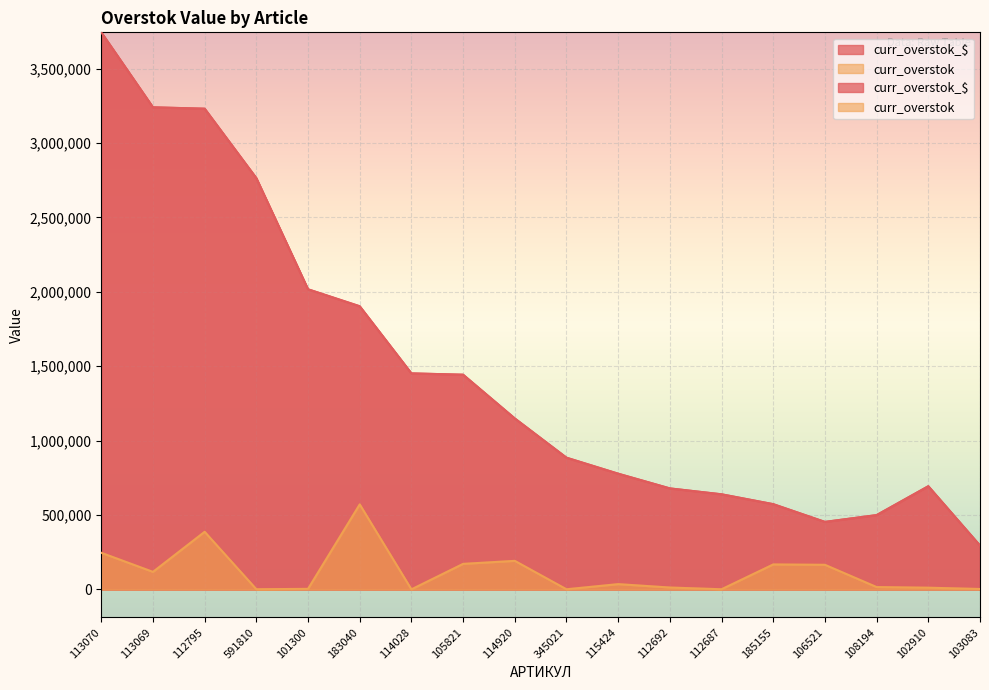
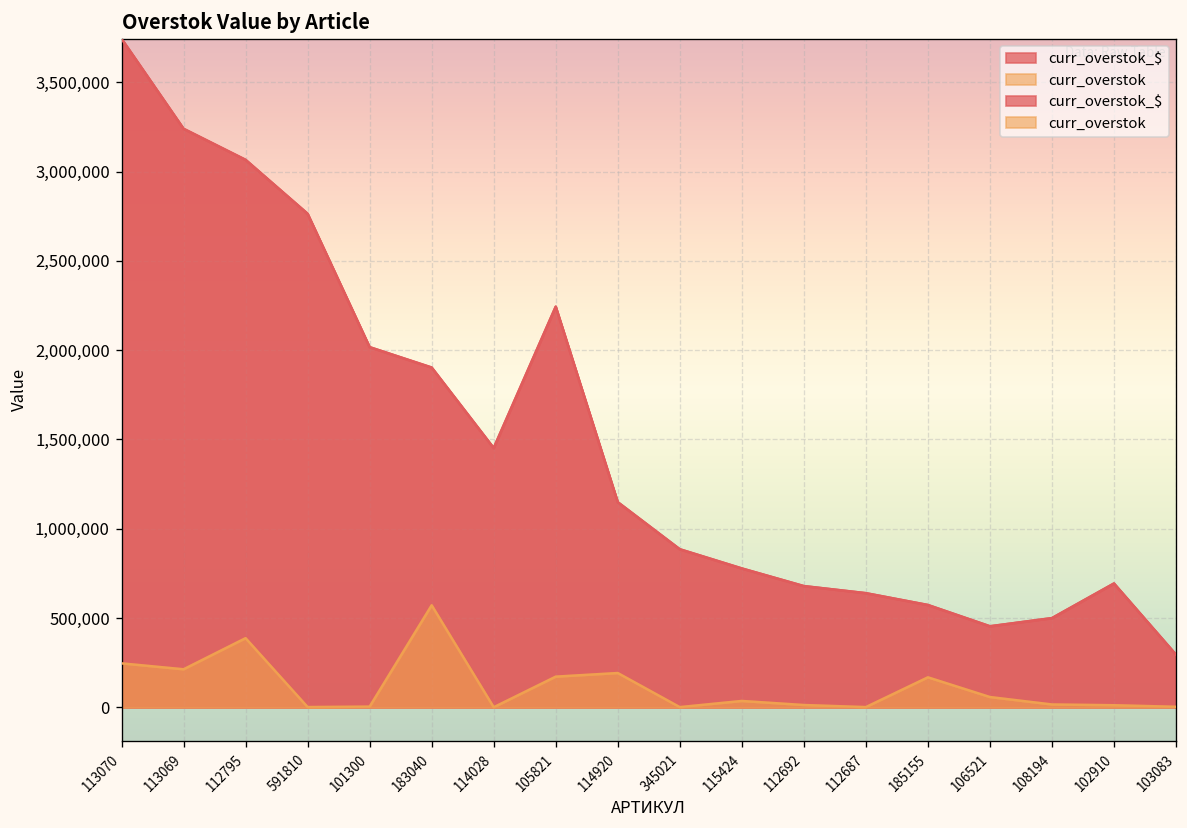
curr_overstok, 113069: 120,000 -> 210,000
curr_overstok_$, 112795: 3,230,000 -> 3,070,000
curr_overstok_$, 105821: 1,440,000 -> 2,240,000
curr_overstok, 106521: 170,000 -> 60,000
